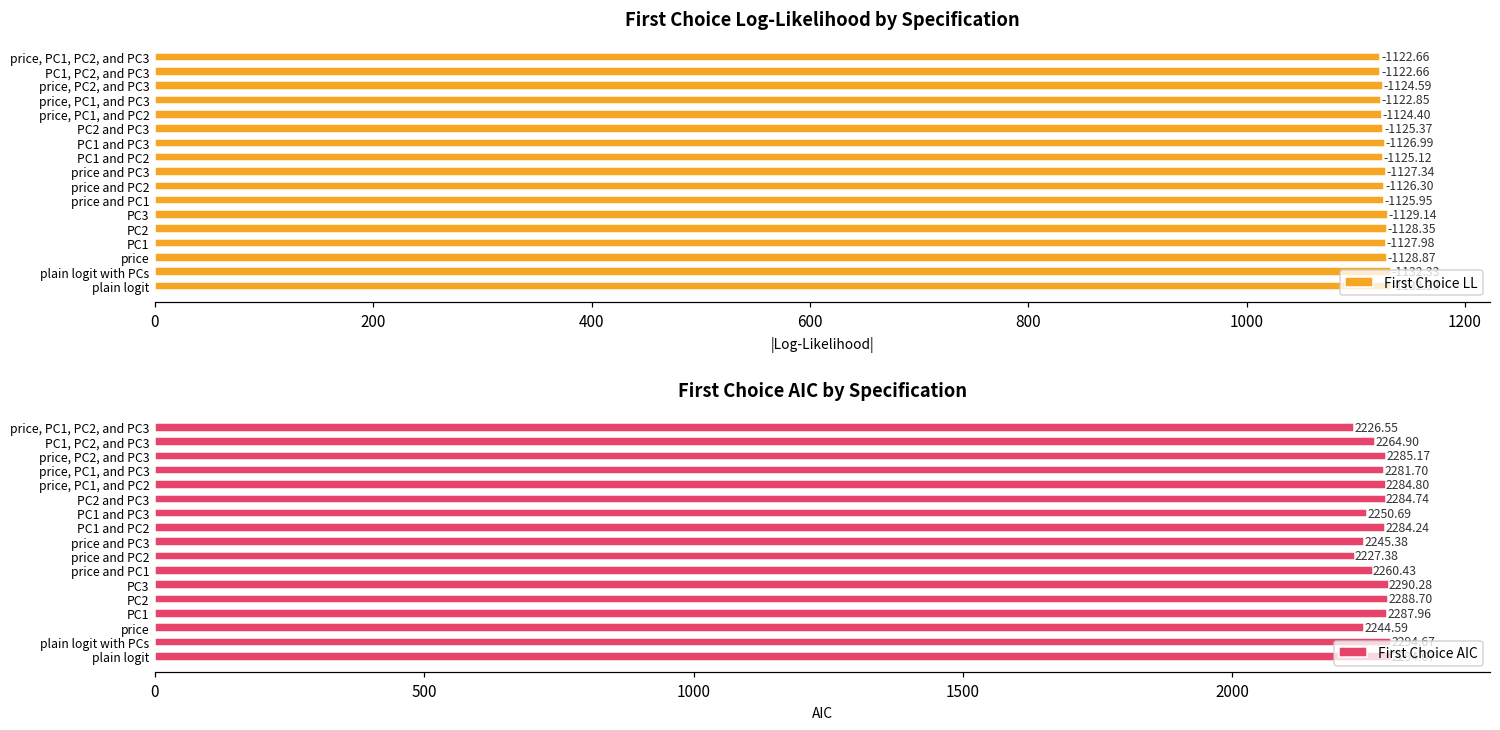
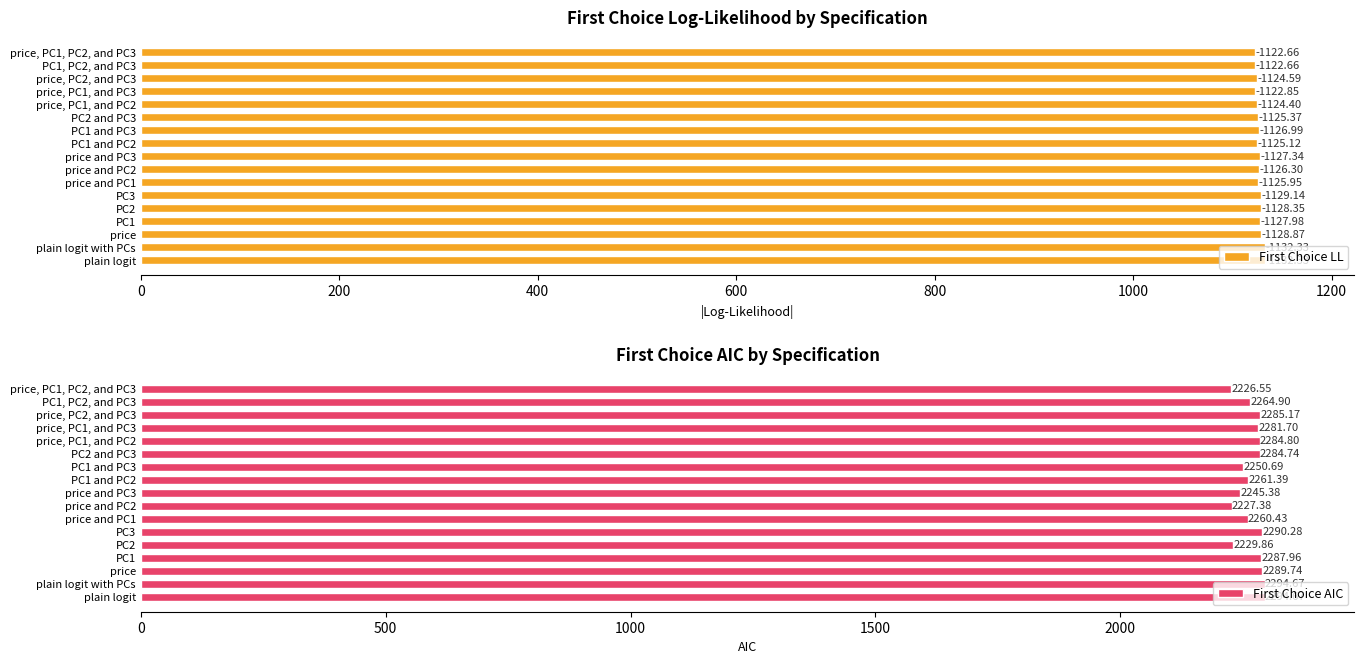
First Choice AIC by Specification, PC1 and PC2: 2284.24 -> 2261.39
First Choice AIC by Specification, PC2: 2288.70 -> 2229.86
First Choice AIC by Specification, price: 2244.59 -> 2289.74
